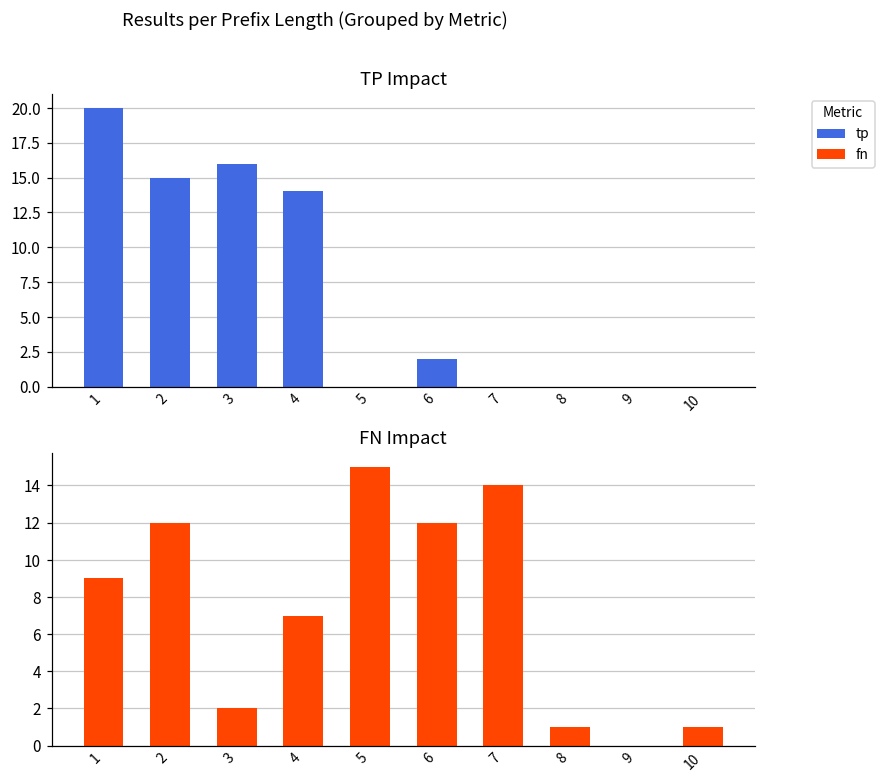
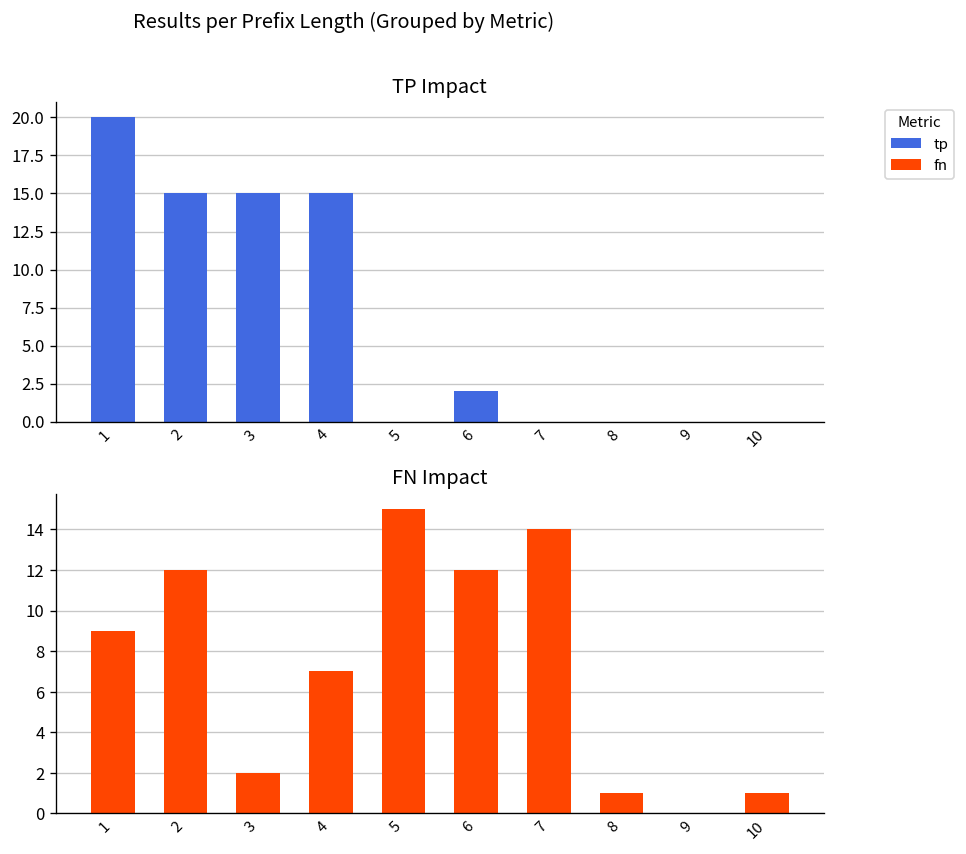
TP Impact, 3: 16 -> 15
TP Impact, 4: 14 -> 15
